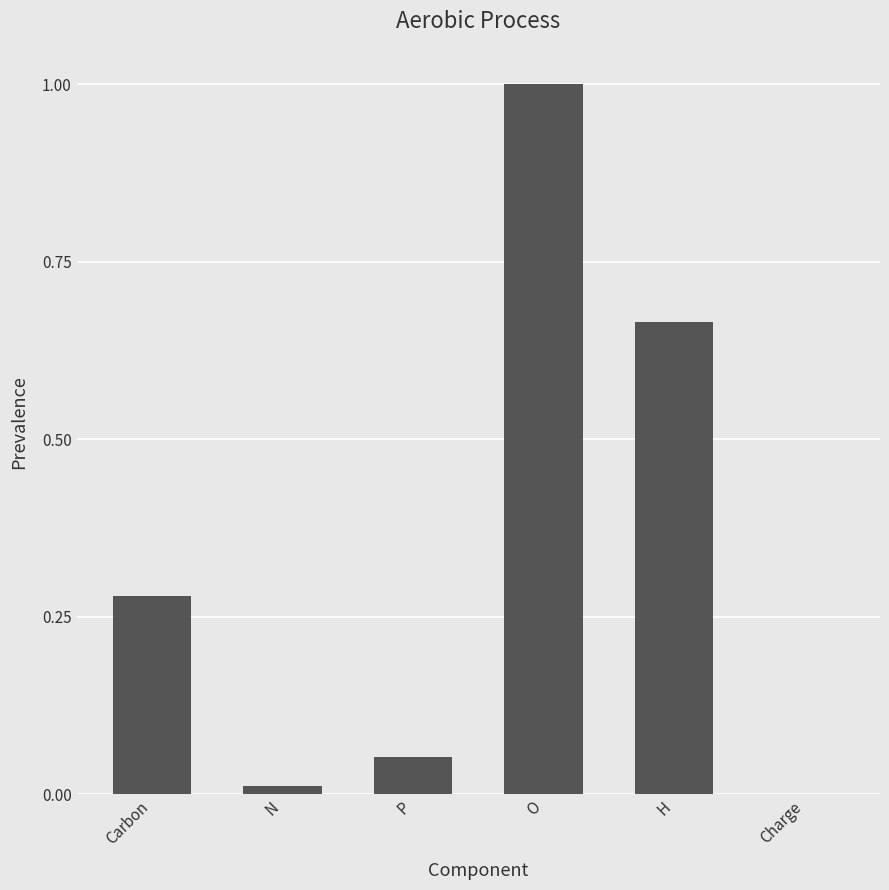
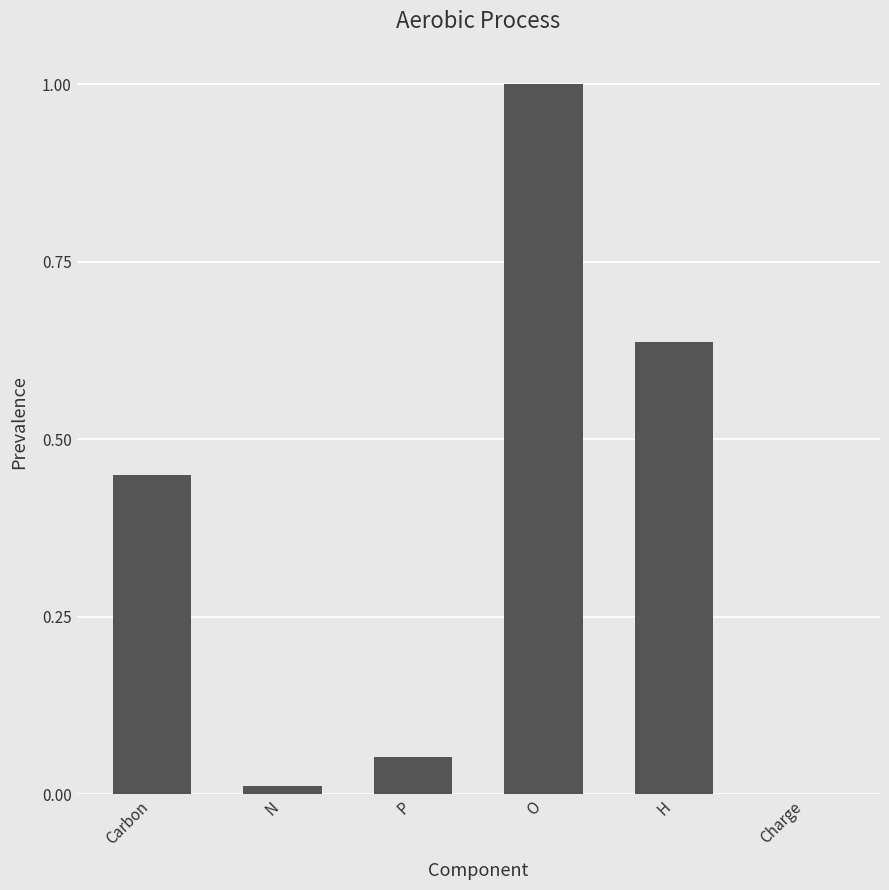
Carbon: 0.28 -> 0.45
H: 0.67 -> 0.64
